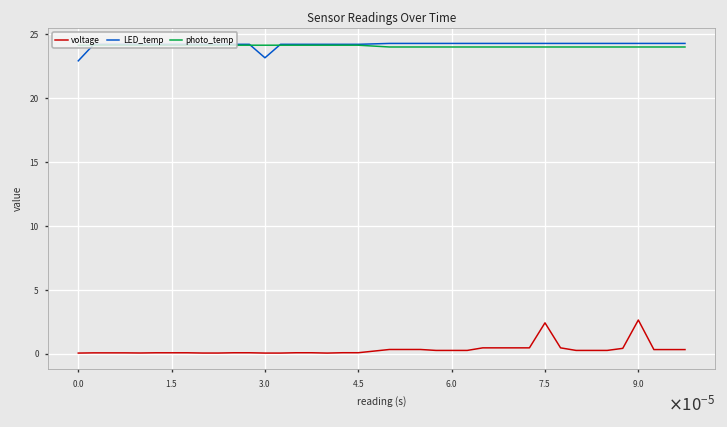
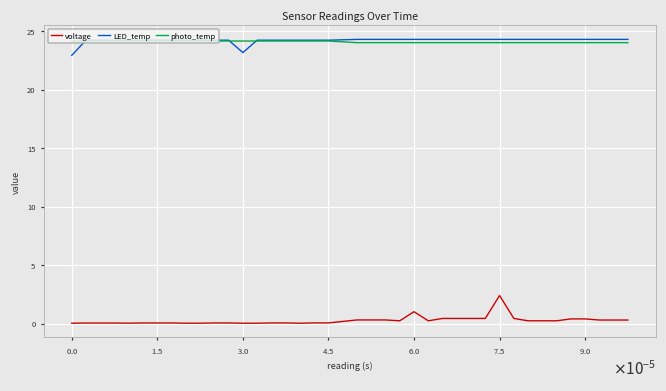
voltage, 6.0: 0.3 -> 1.0
voltage, 9.0: 2.6 -> 0.4
